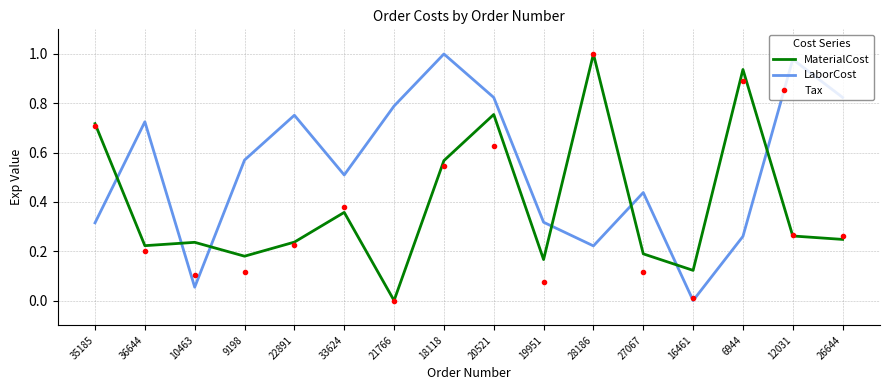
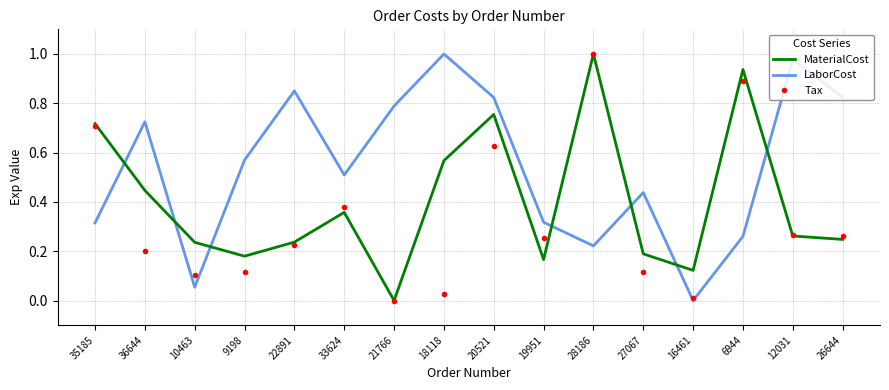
MaterialCost, 36644: 0.22 -> 0.45
LaborCost, 22891: 0.75 -> 0.85
Tax, 18118: 0.54 -> 0.03
Tax, 19951: 0.07 -> 0.25
